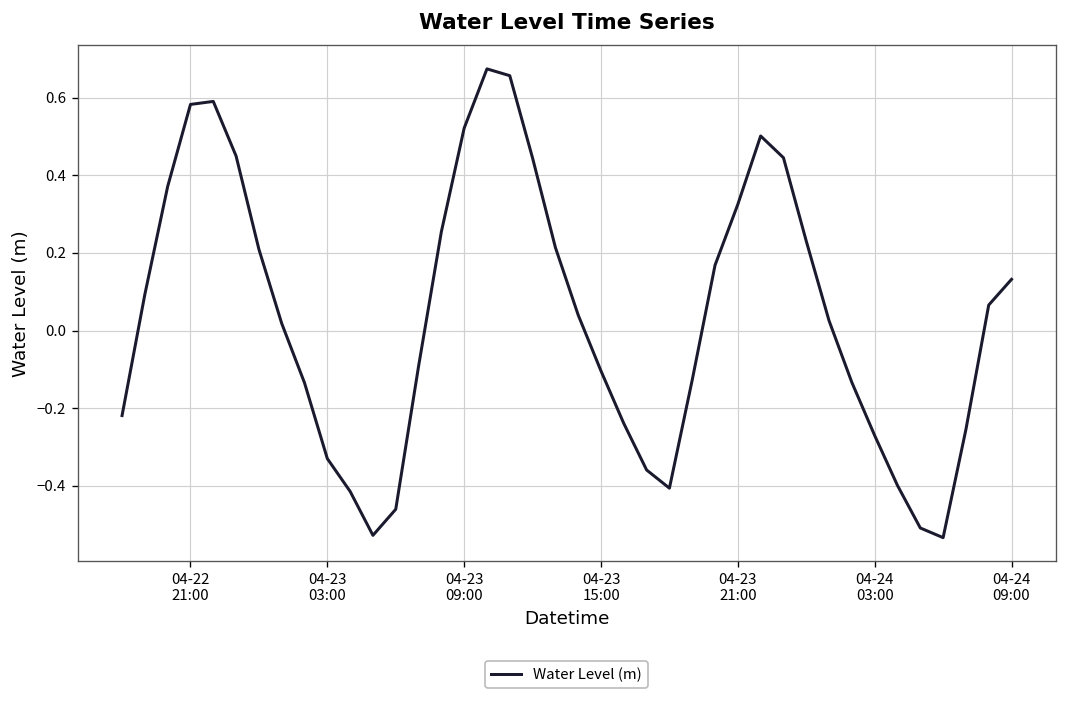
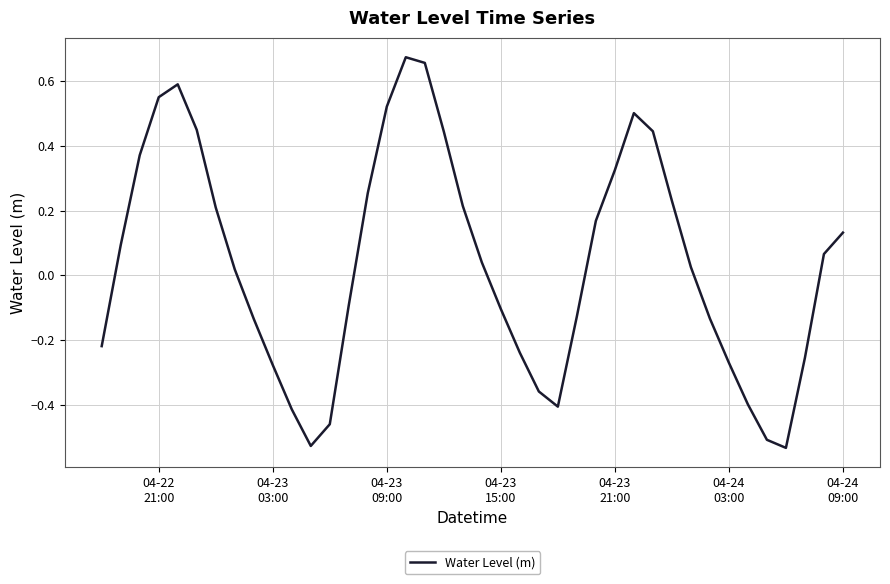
04-22 21:00: 0.58 -> 0.55
04-23 03:00: -0.33 -> -0.28
